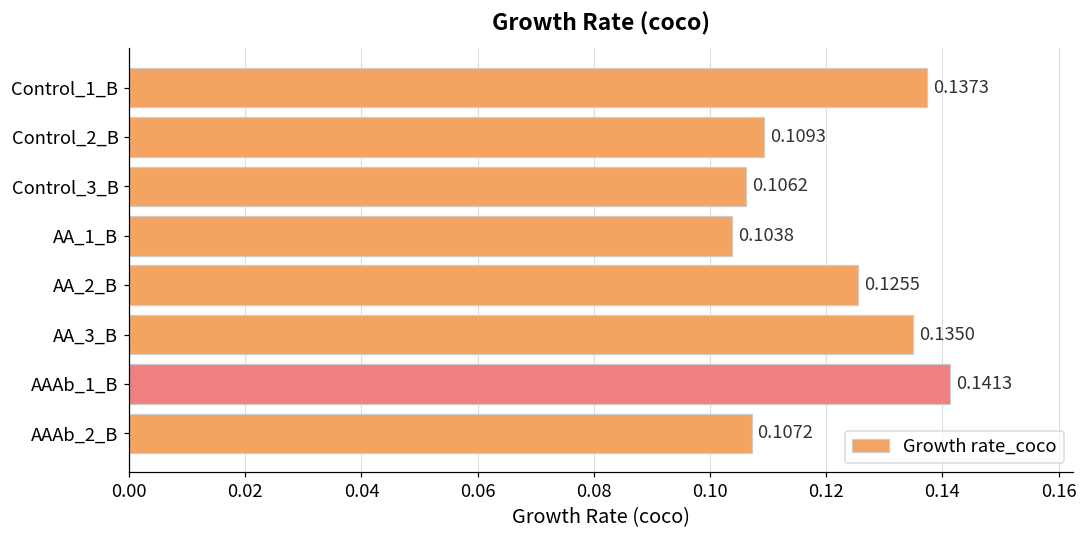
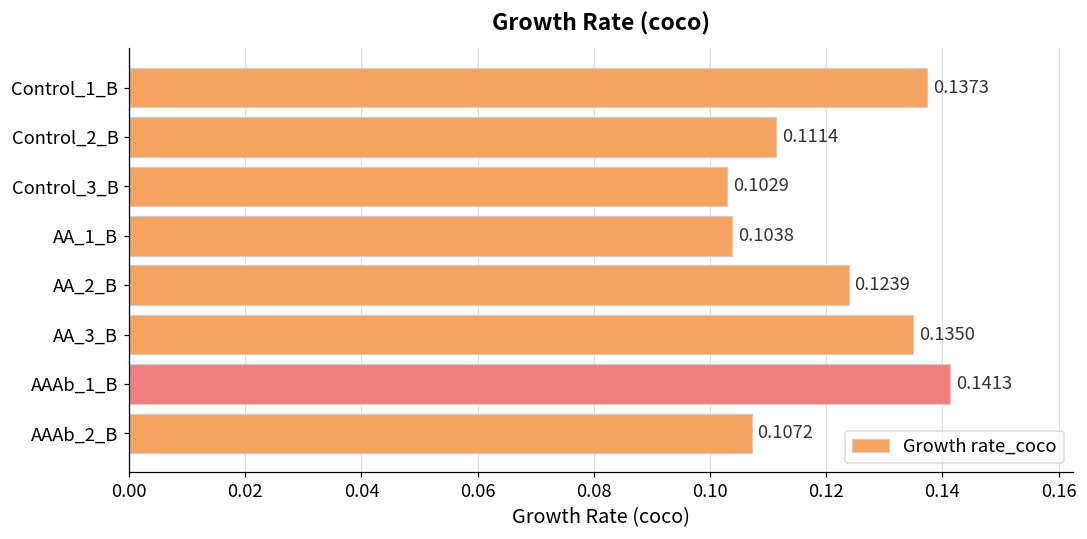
Control_2_B: 0.1093 -> 0.1114
Control_3_B: 0.1062 -> 0.1029
AA_2_B: 0.1255 -> 0.1239
